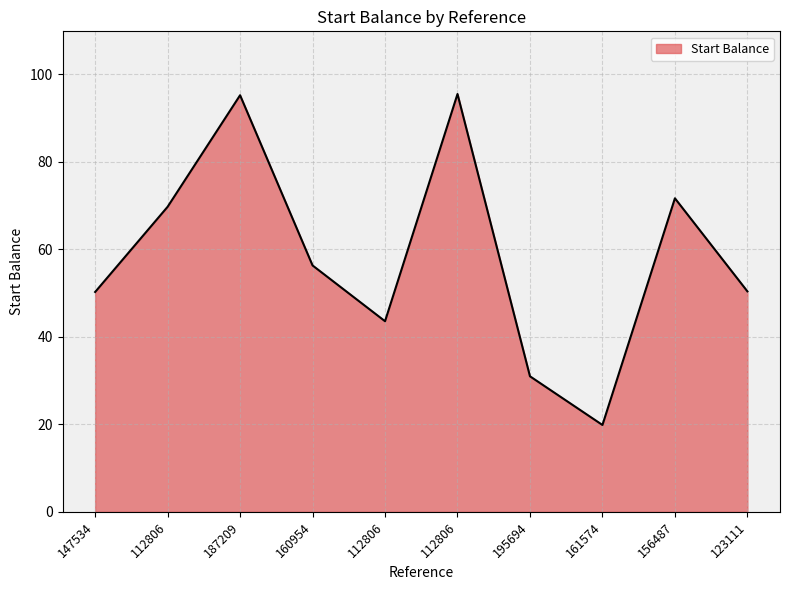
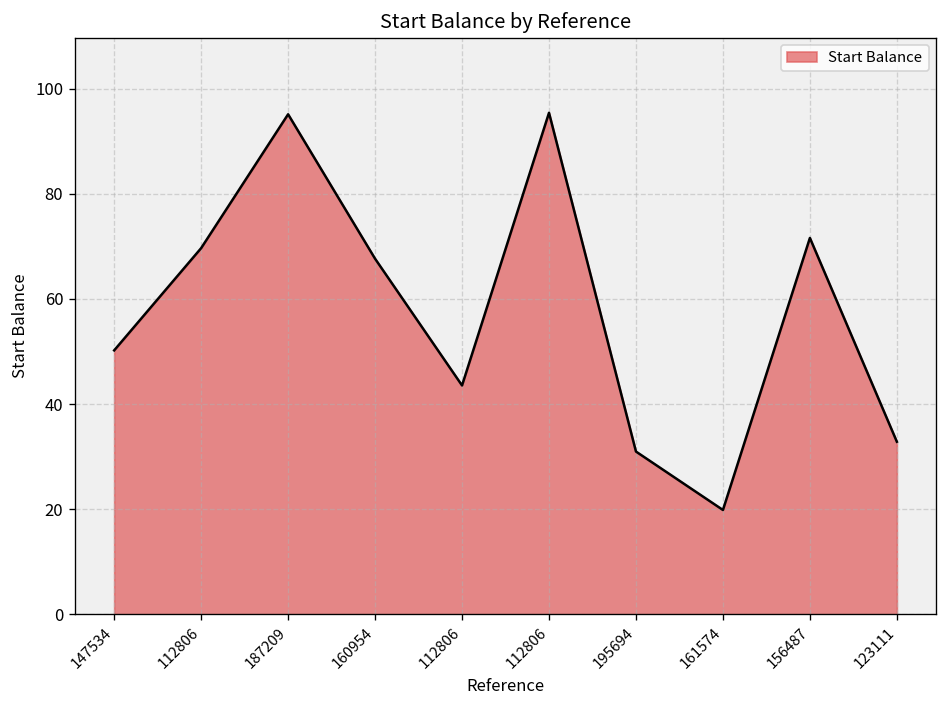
160954: 56 -> 68
123111: 50 -> 33
